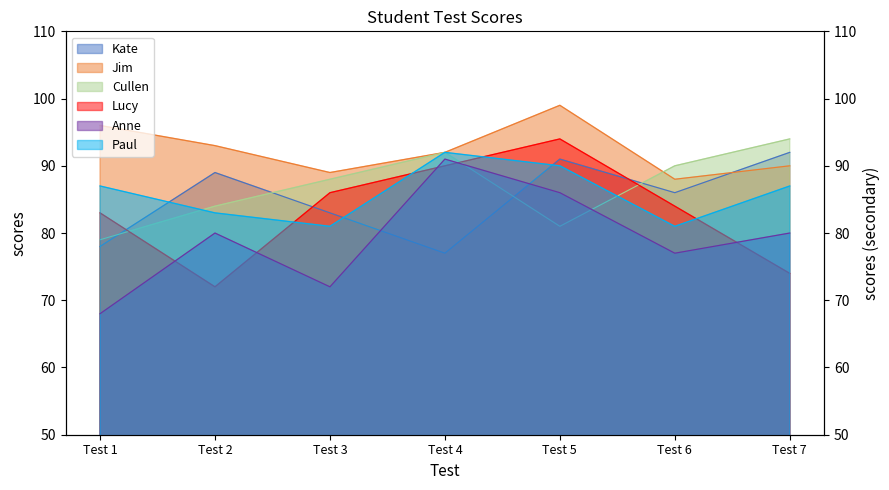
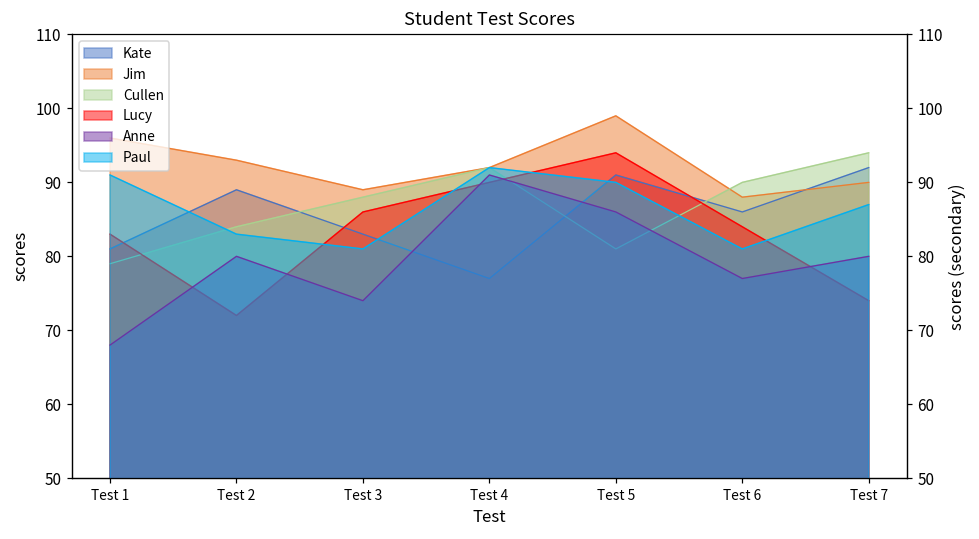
Kate, Test 1: 78 -> 81
Paul, Test 1: 87 -> 91
Anne, Test 3: 72 -> 74
